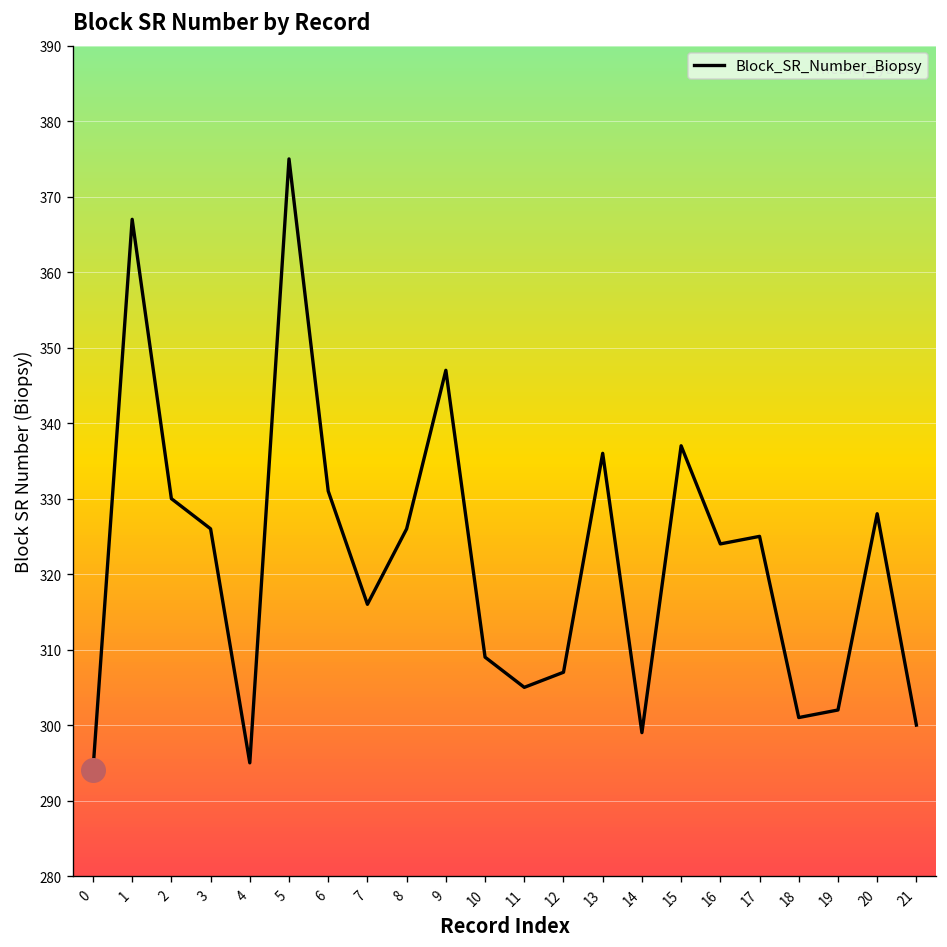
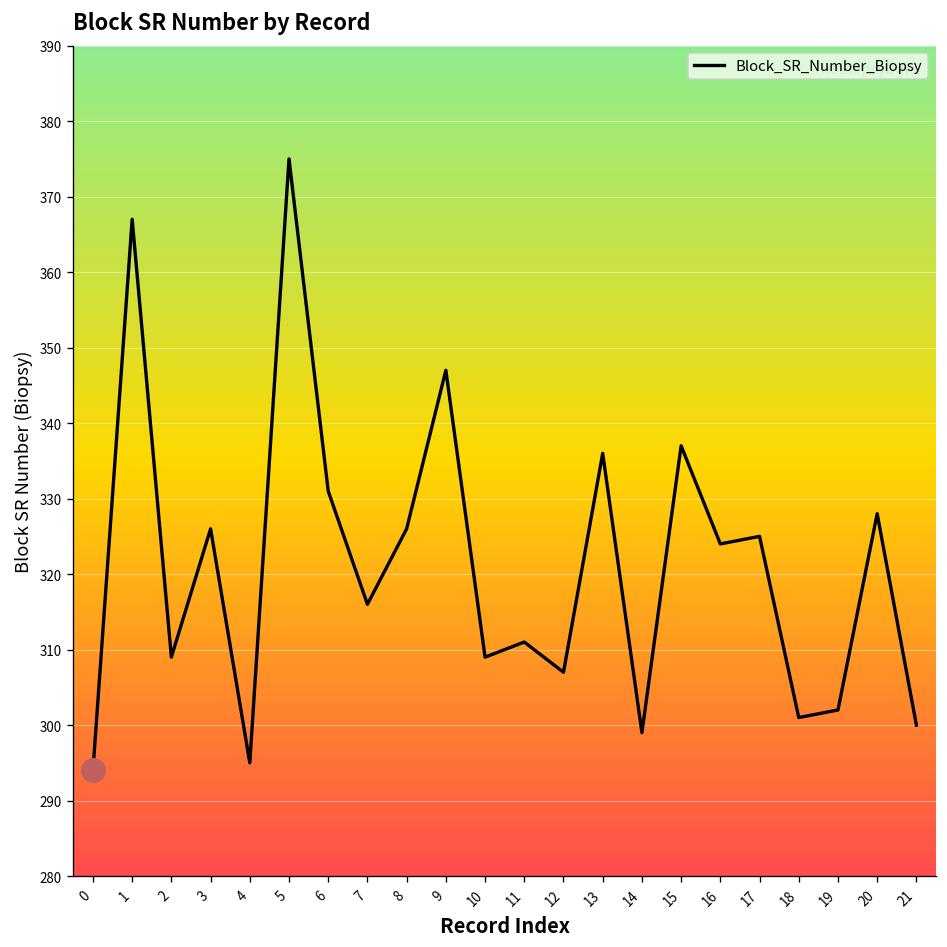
Block_SR_Number_Biopsy, 2: 330 -> 309
Block_SR_Number_Biopsy, 11: 305 -> 311
